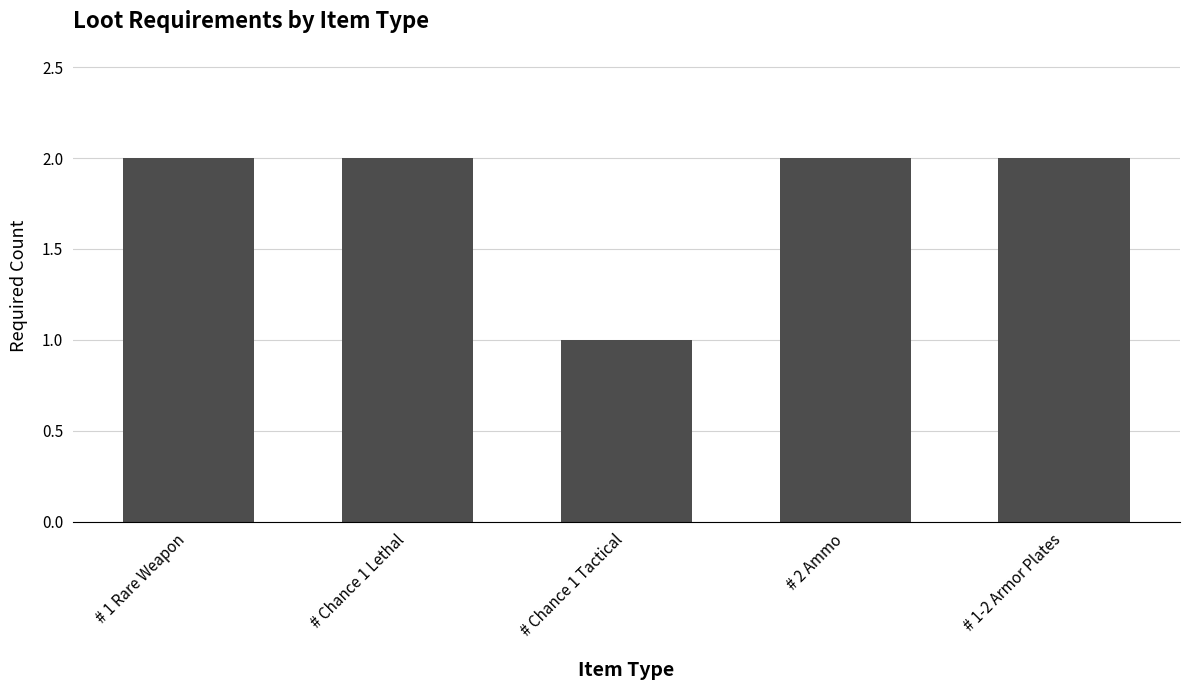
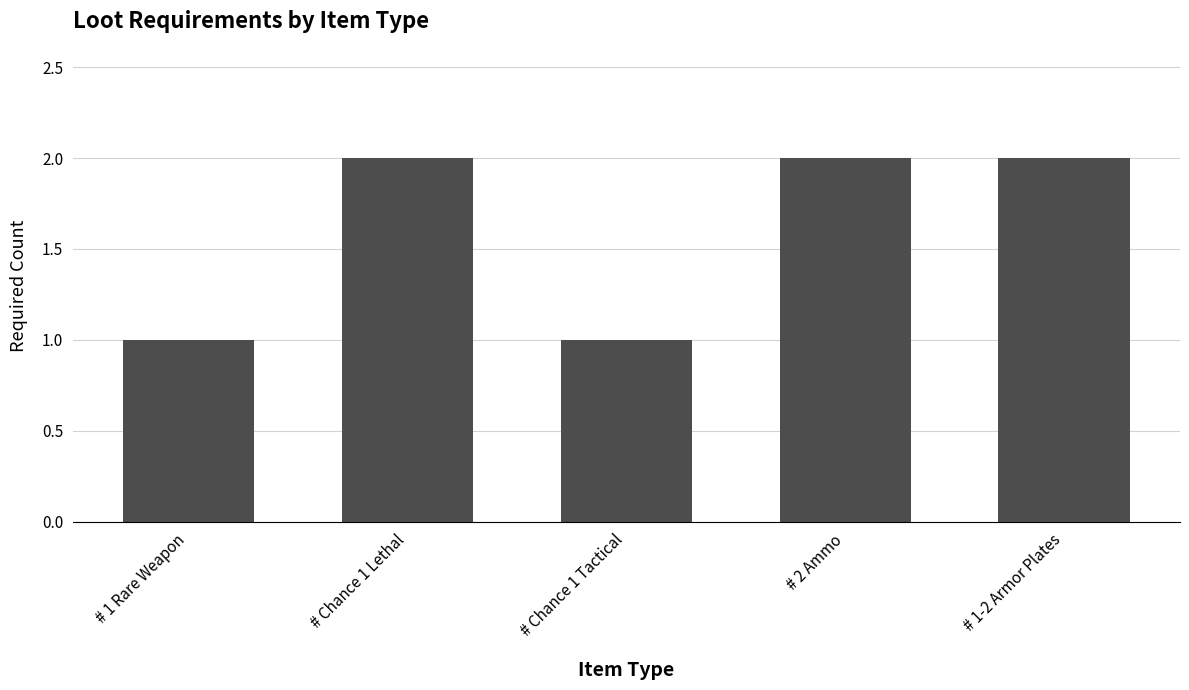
# 1 Rare Weapon: 2 -> 1
